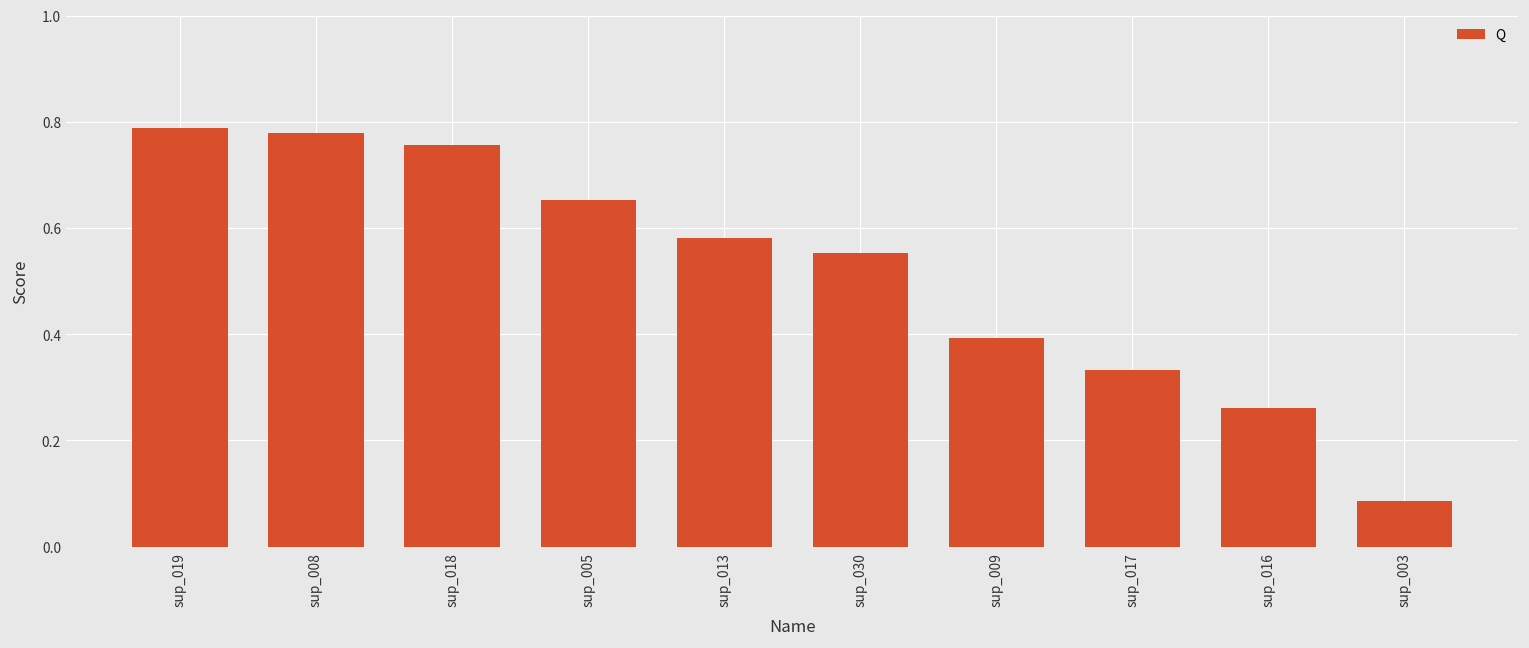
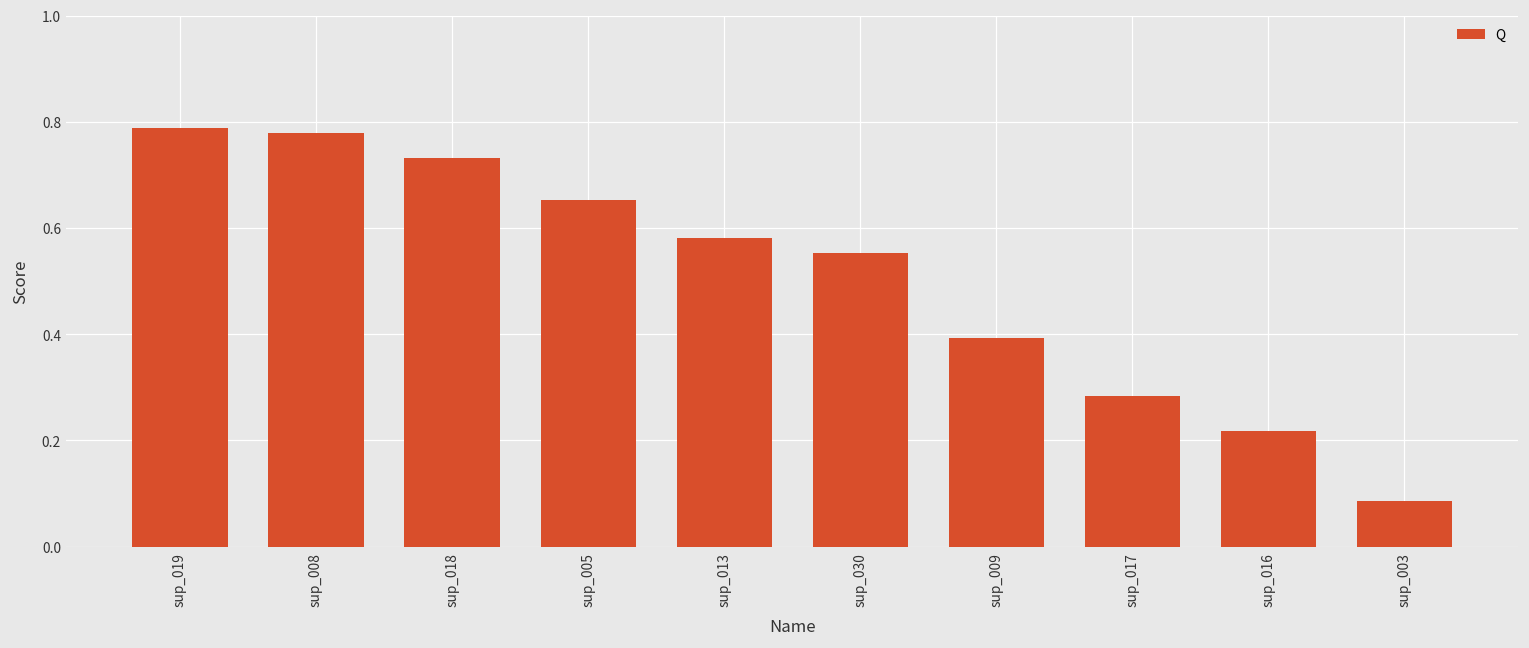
sup_018: 0.76 -> 0.73
sup_017: 0.33 -> 0.28
sup_016: 0.26 -> 0.22
